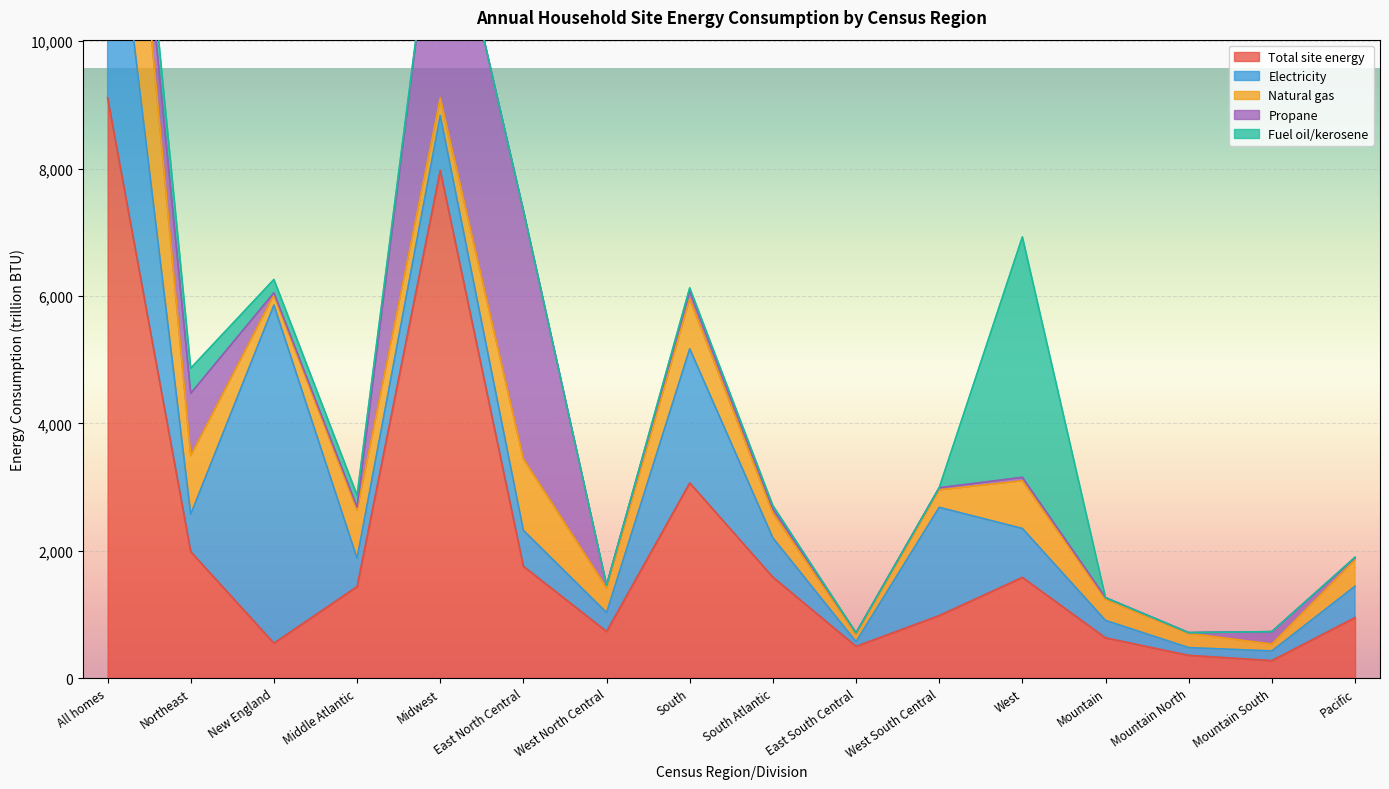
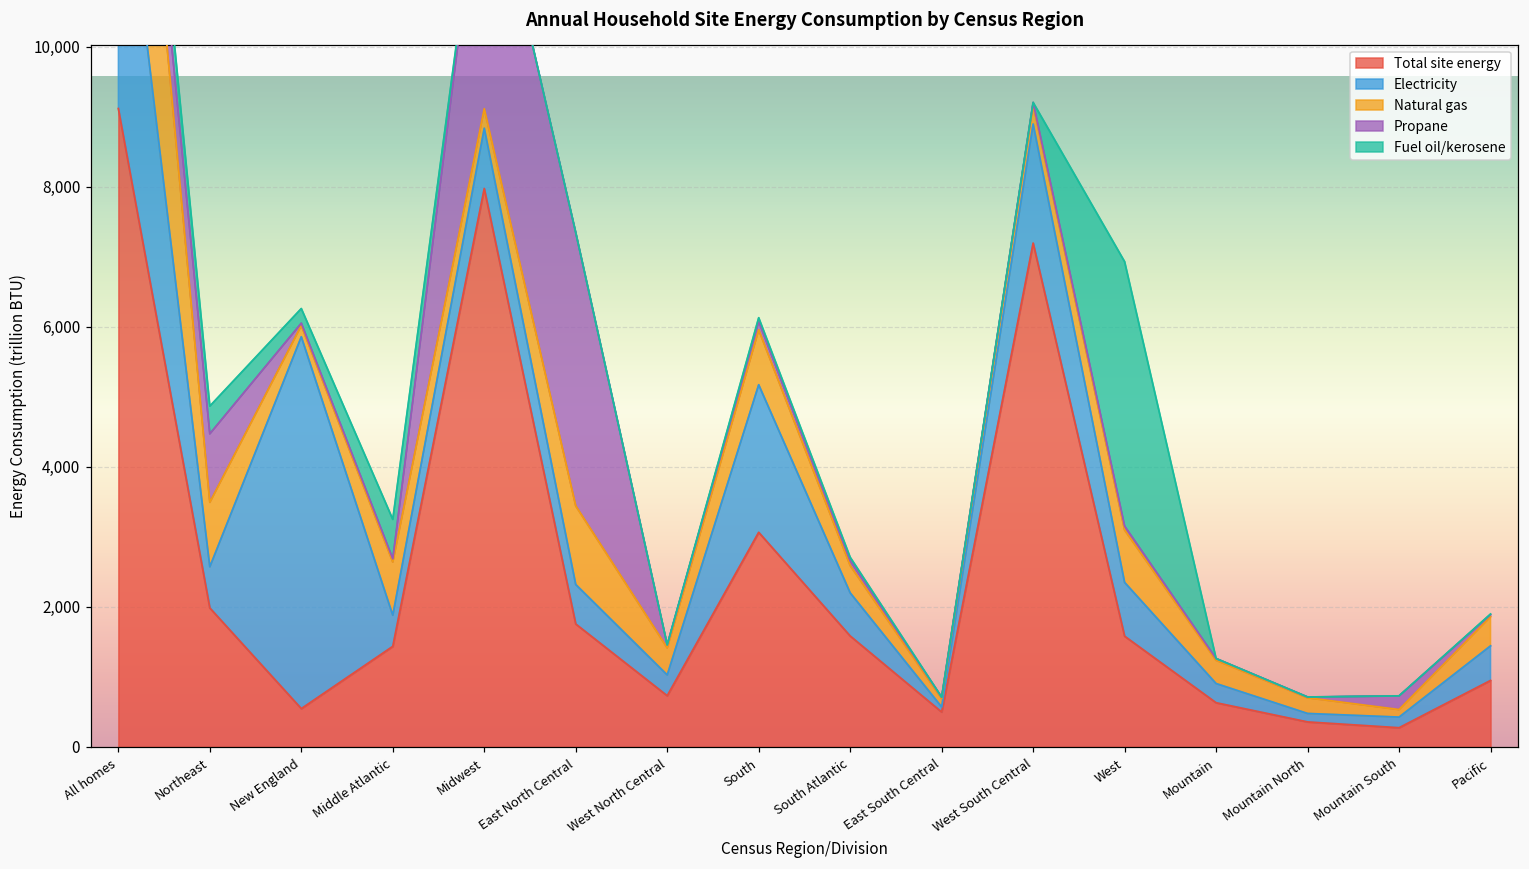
Fuel oil/kerosene, Middle Atlantic: 200 -> 600
Total site energy, West South Central: 1,000 -> 7,200
